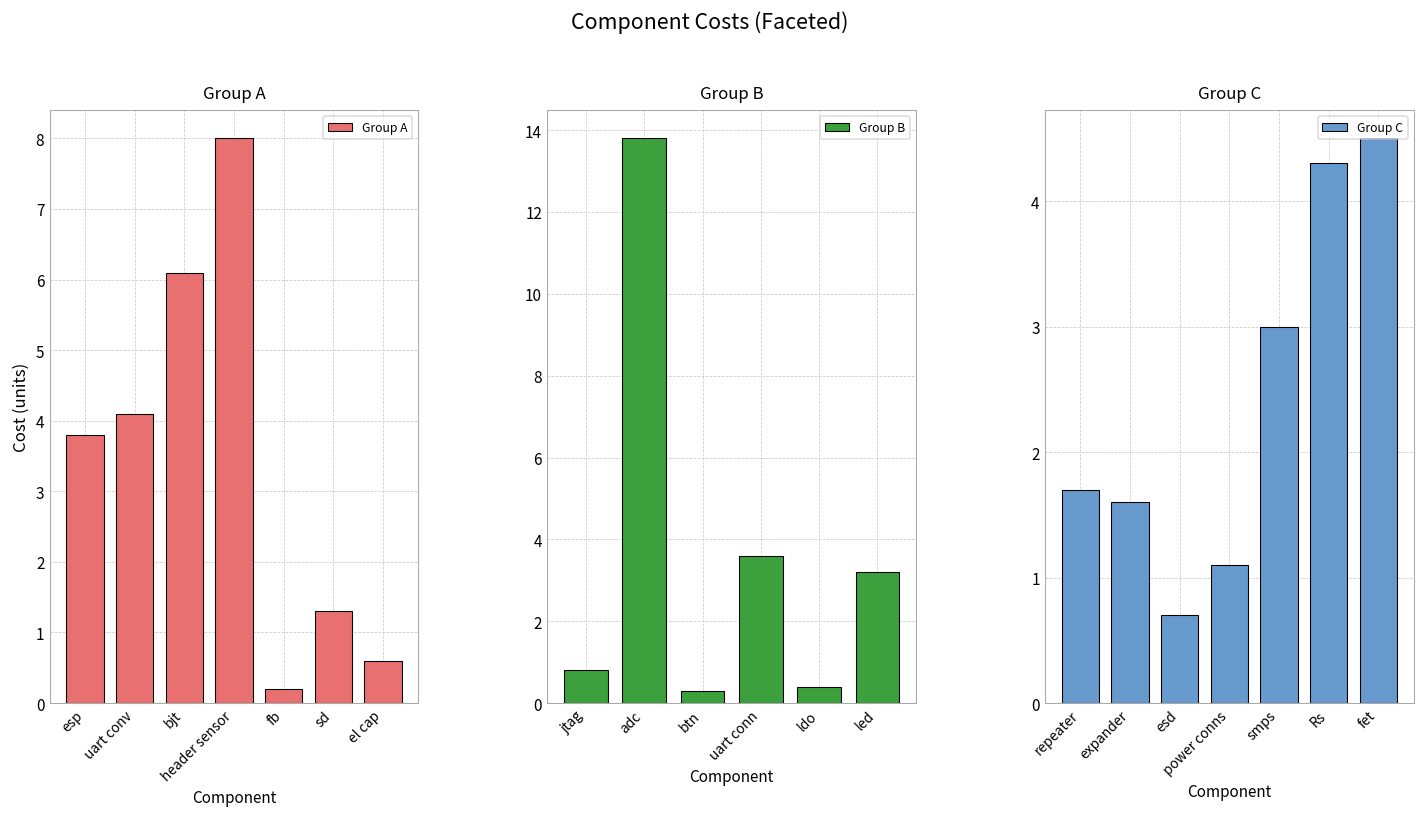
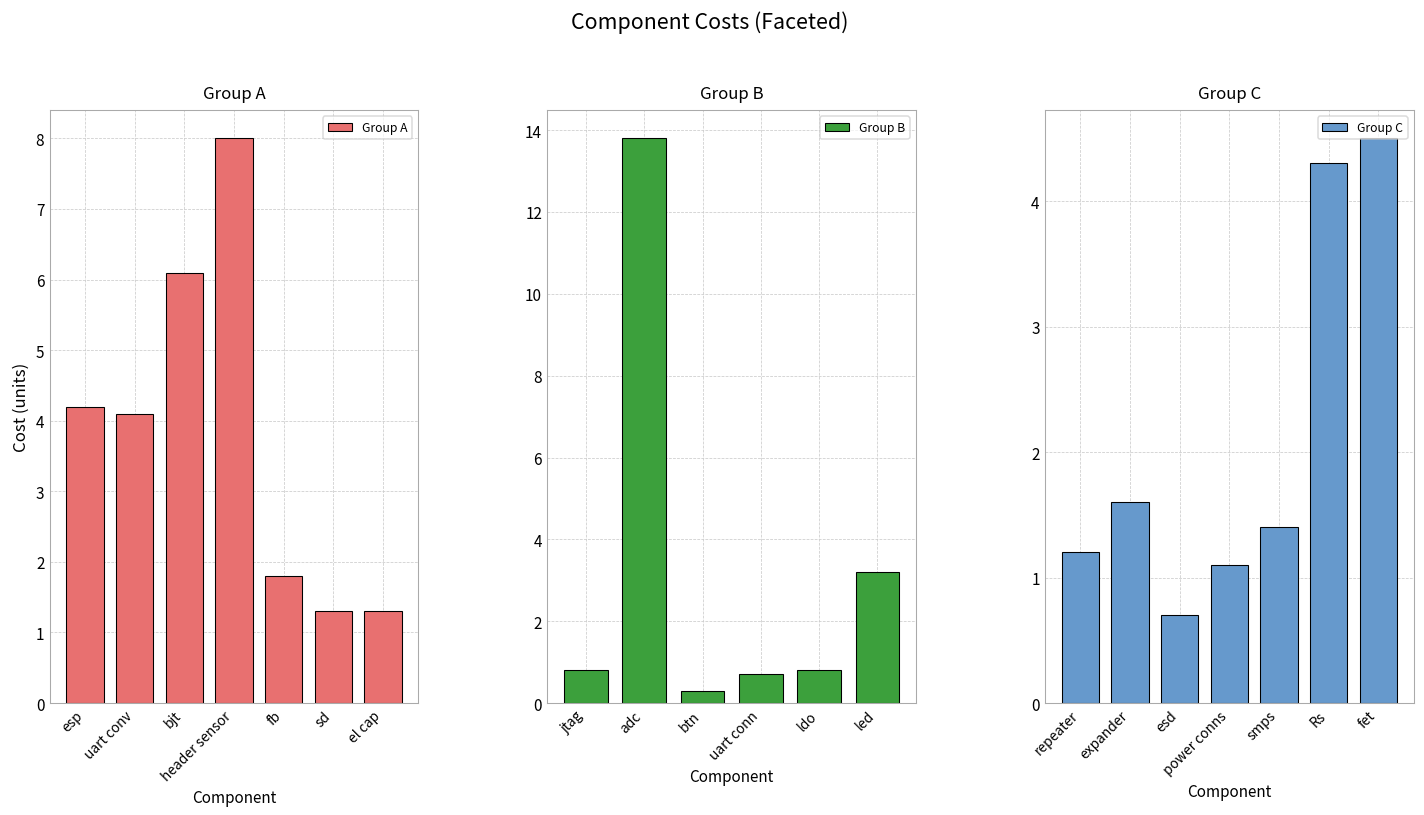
Group A, esp: 3.8 -> 4.2
Group A, fb: 0.2 -> 1.8
Group A, el cap: 0.6 -> 1.3
Group B, uart conn: 3.6 -> 0.7
Group B, ldo: 0.4 -> 0.8
Group C, repeater: 1.7 -> 1.2
Group C, smps: 3.0 -> 1.4
